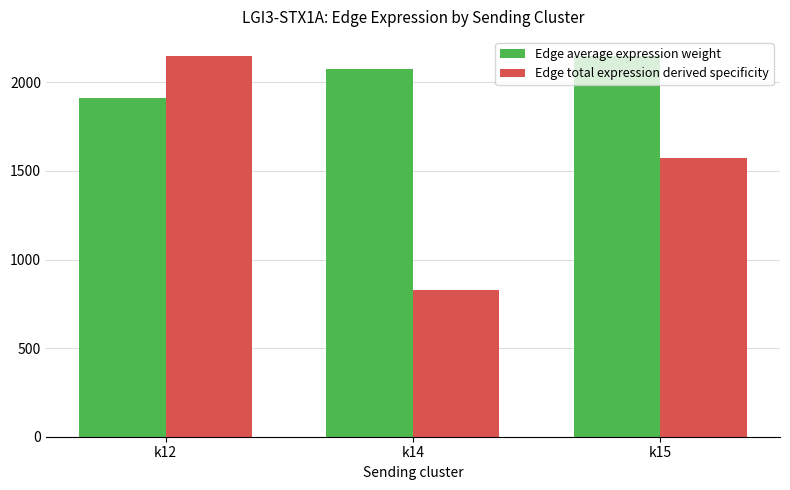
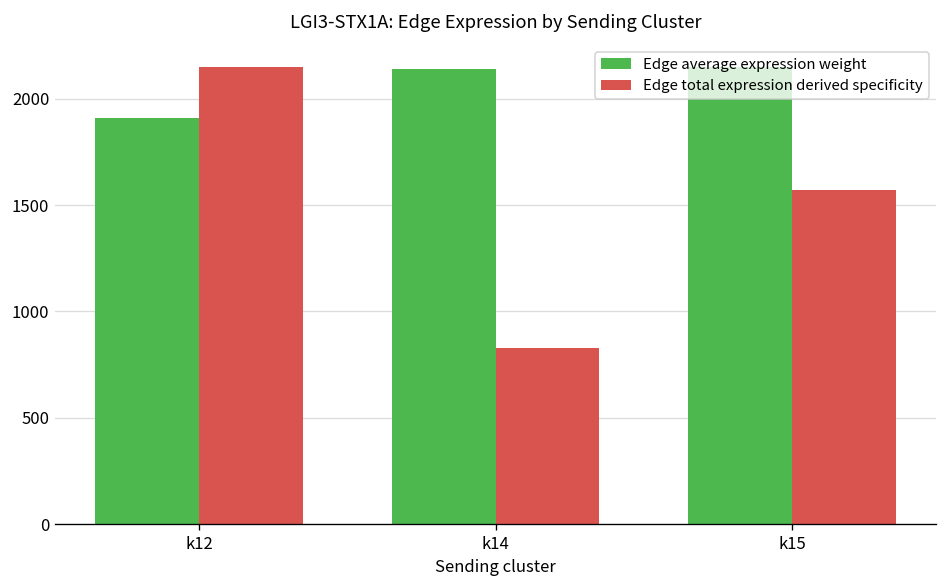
Edge average expression weight, k14: 2070 -> 2140
